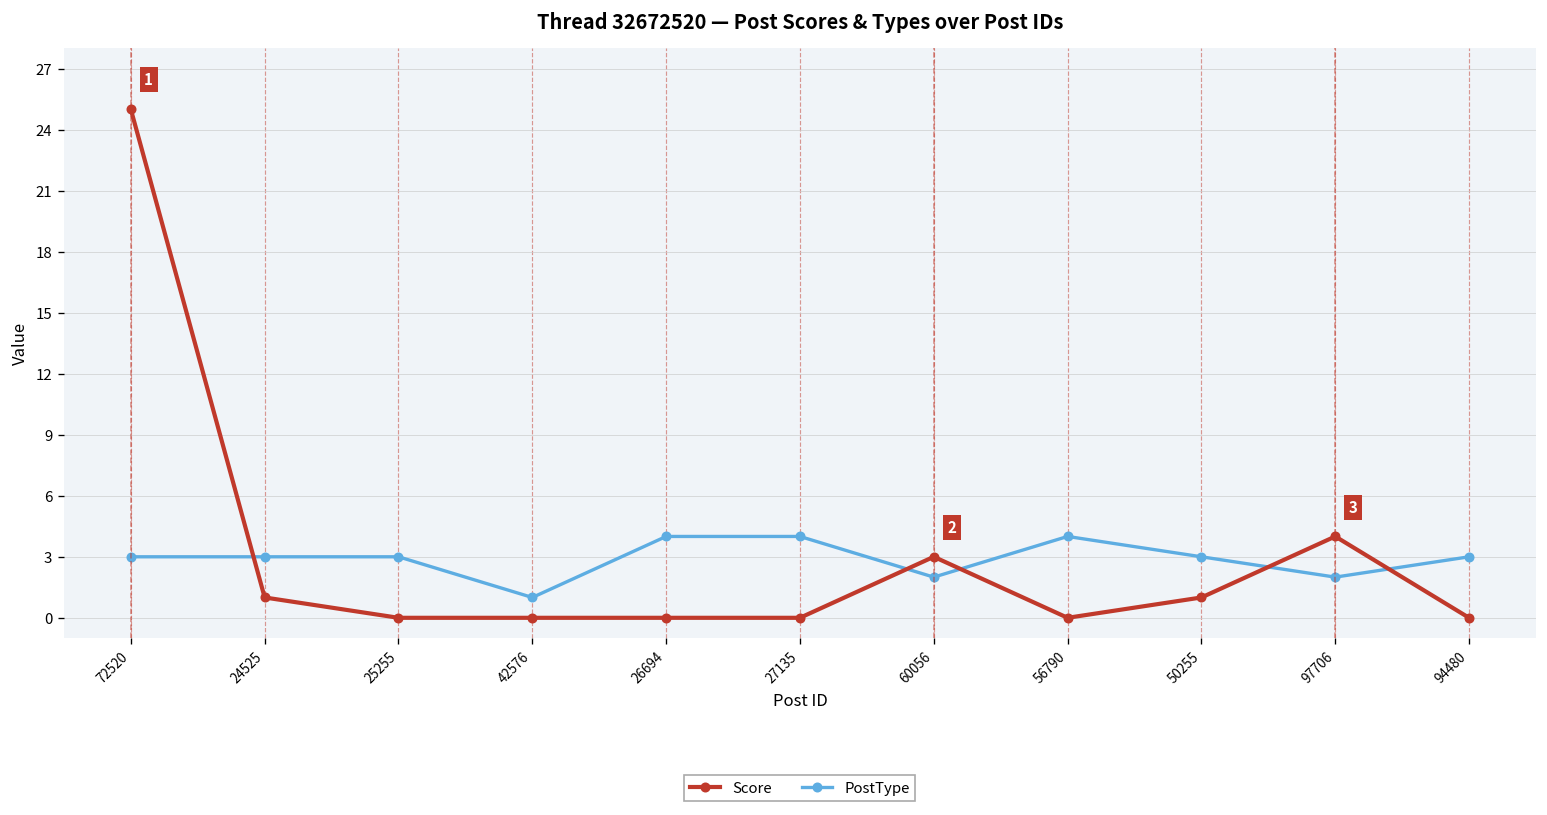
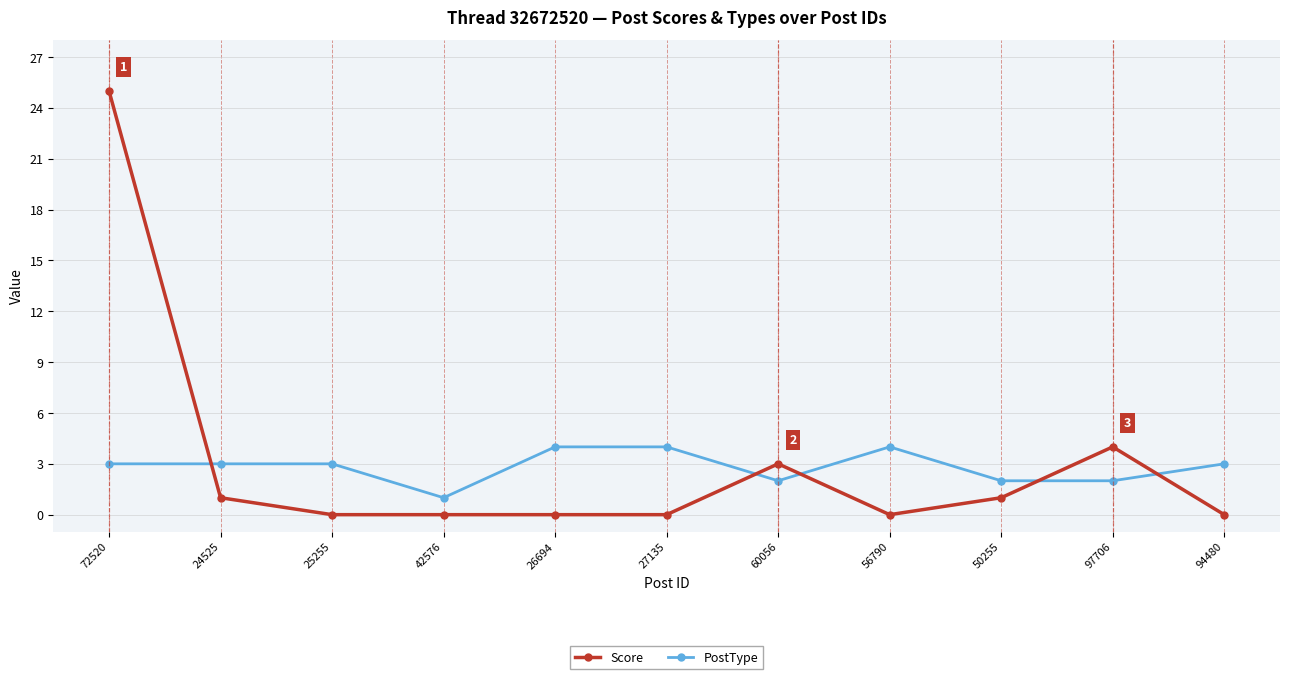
PostType, 50255: 3 -> 2
